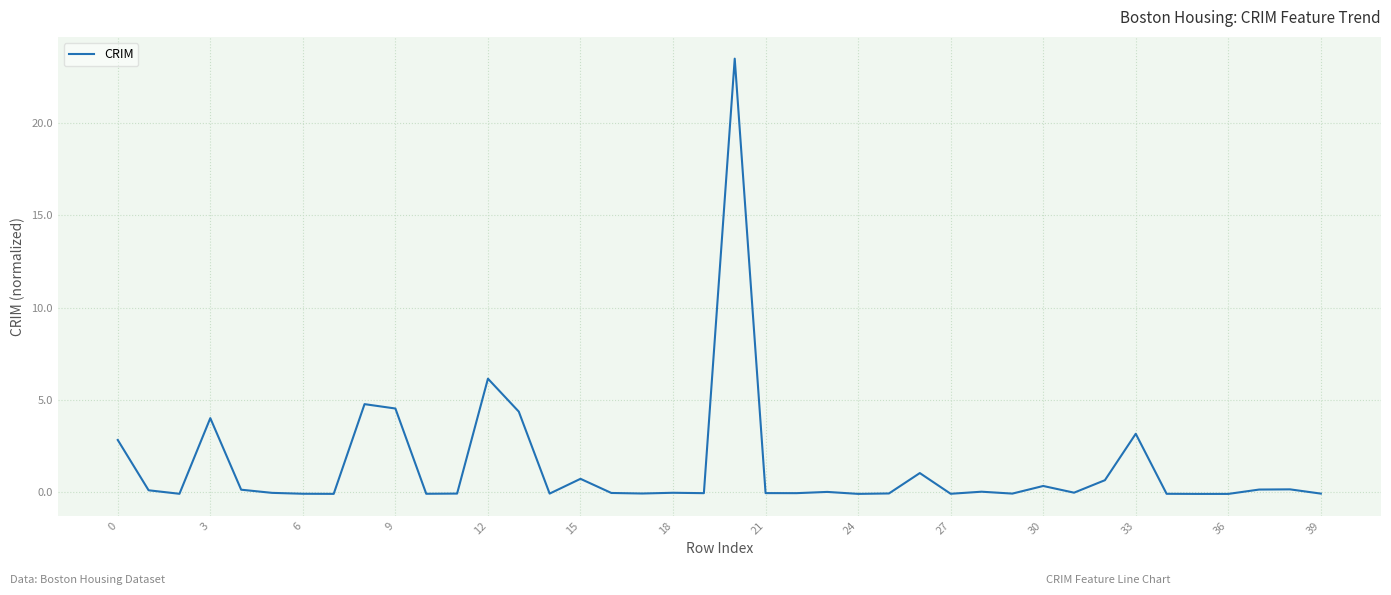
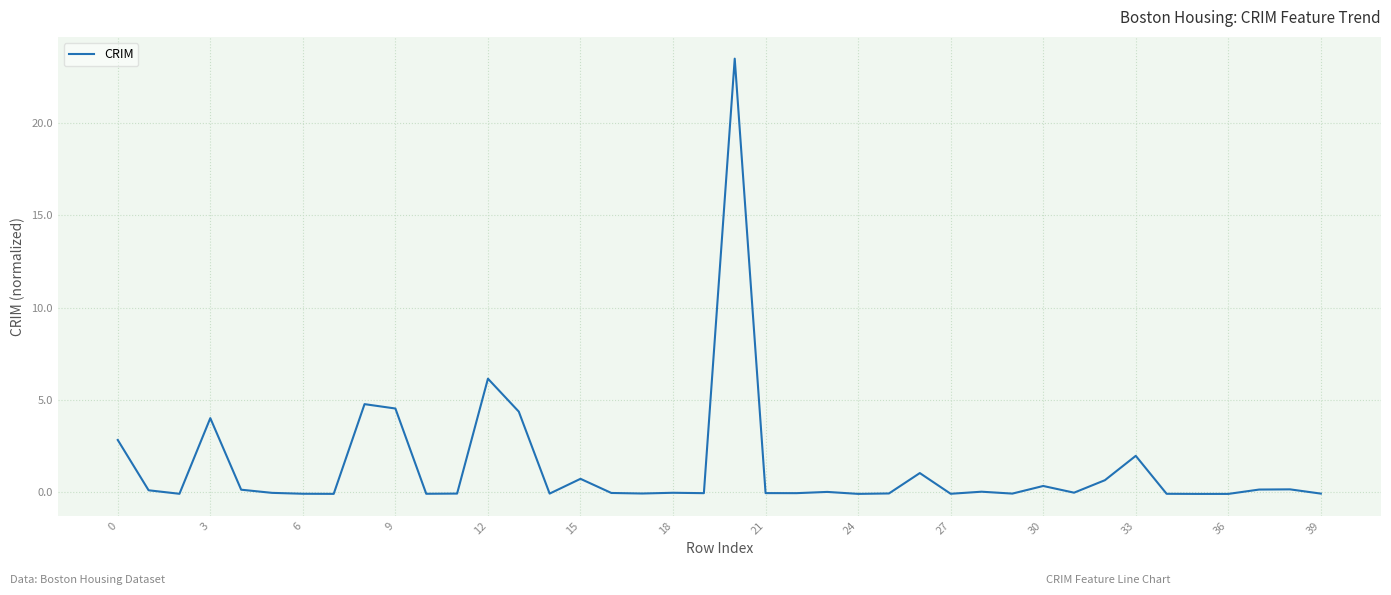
33: 3.2 -> 2.0
